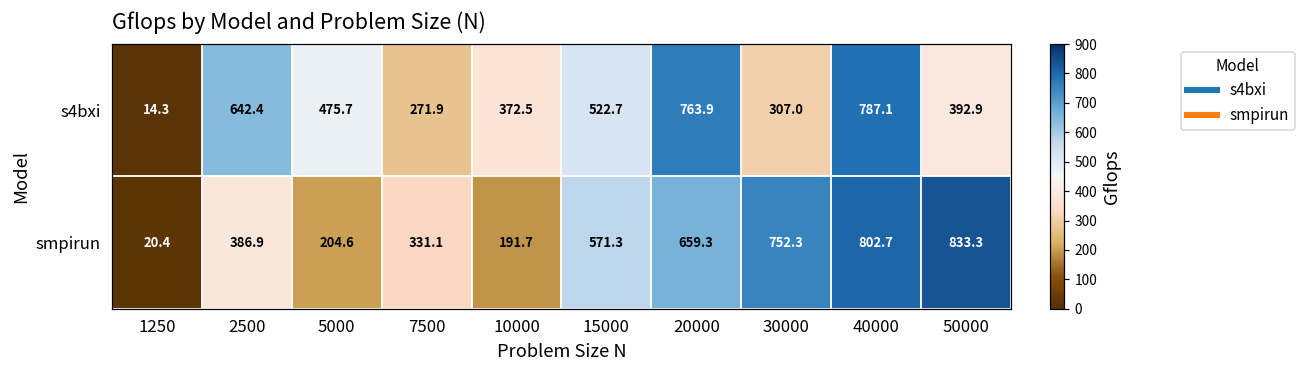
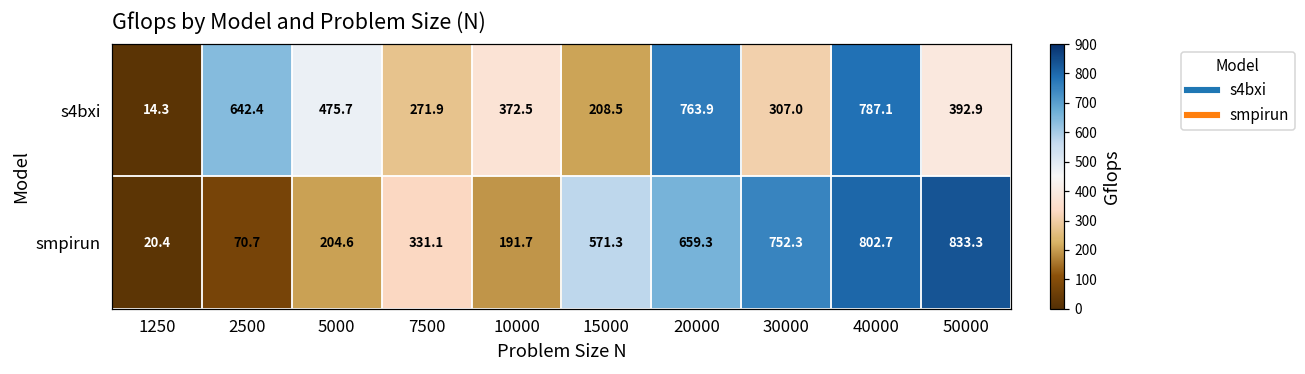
s4bxi, 15000: 522.7 -> 208.5
smpirun, 2500: 386.9 -> 70.7
